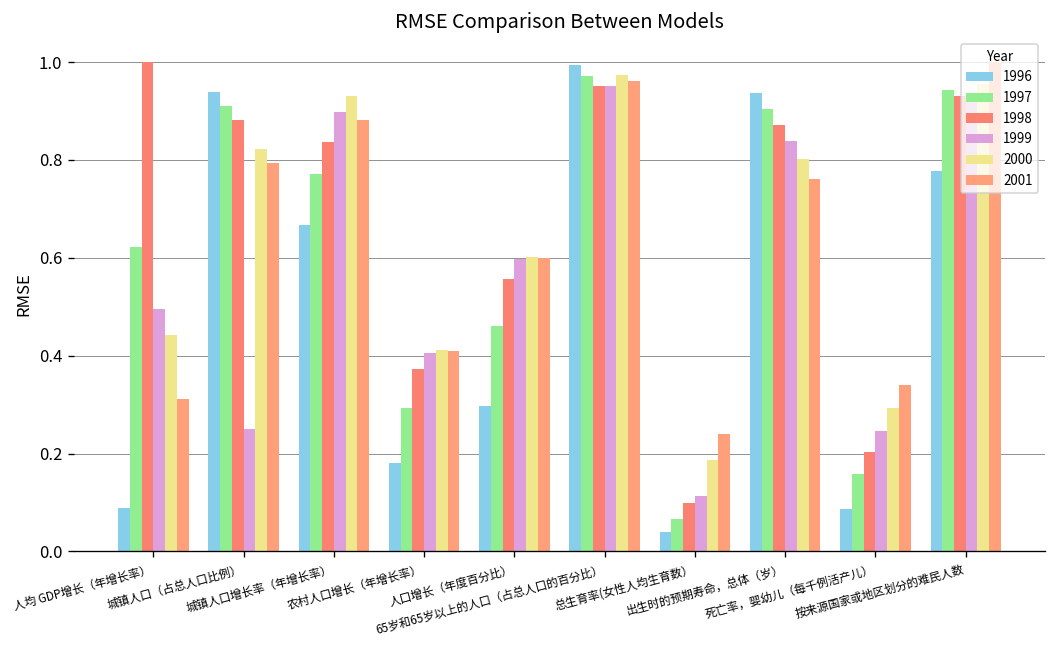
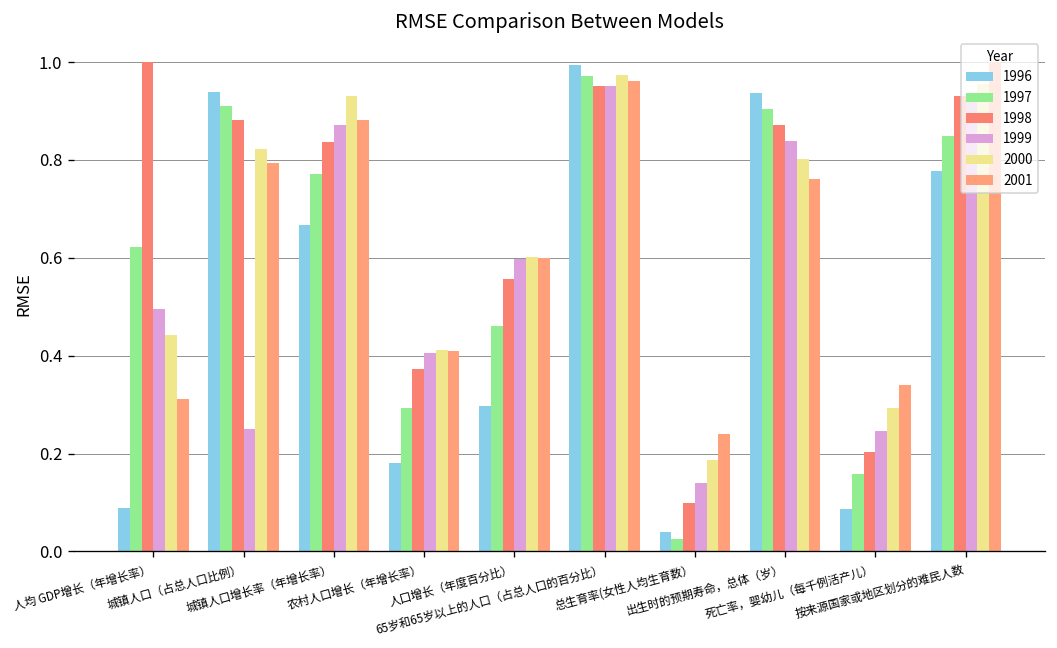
1999, 城镇人口增长率（年增长率）: 0.90 -> 0.87
1997, 总生育率(女性人均生育数）: 0.07 -> 0.03
1999, 总生育率(女性人均生育数）: 0.11 -> 0.14
1997, 按来源国家或地区划分的难民人数: 0.94 -> 0.85
